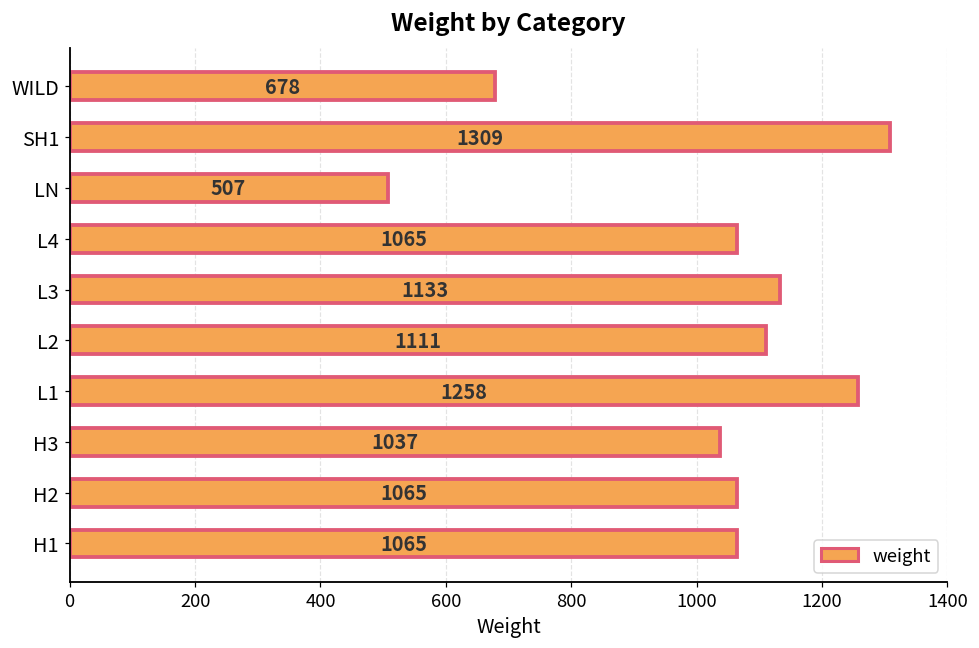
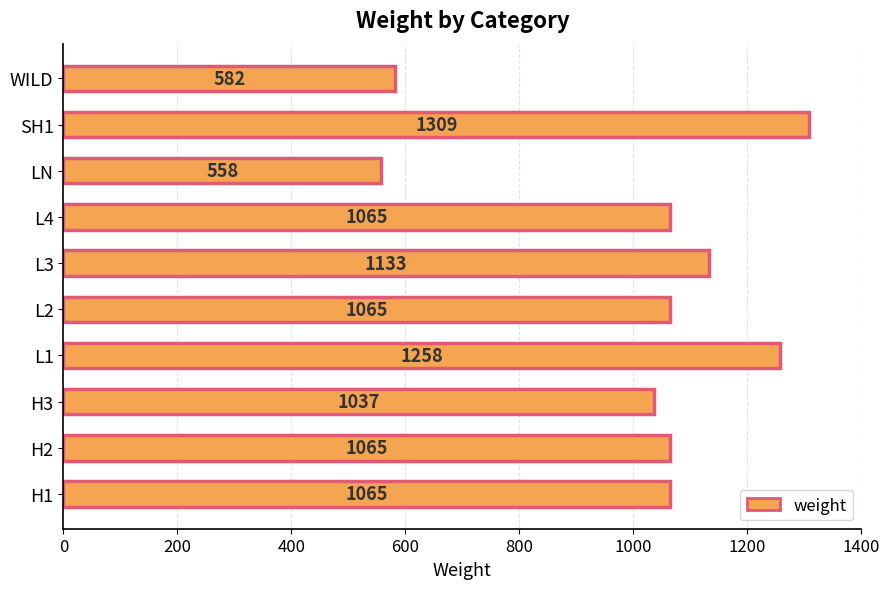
WILD: 678 -> 582
LN: 507 -> 558
L2: 1111 -> 1065
